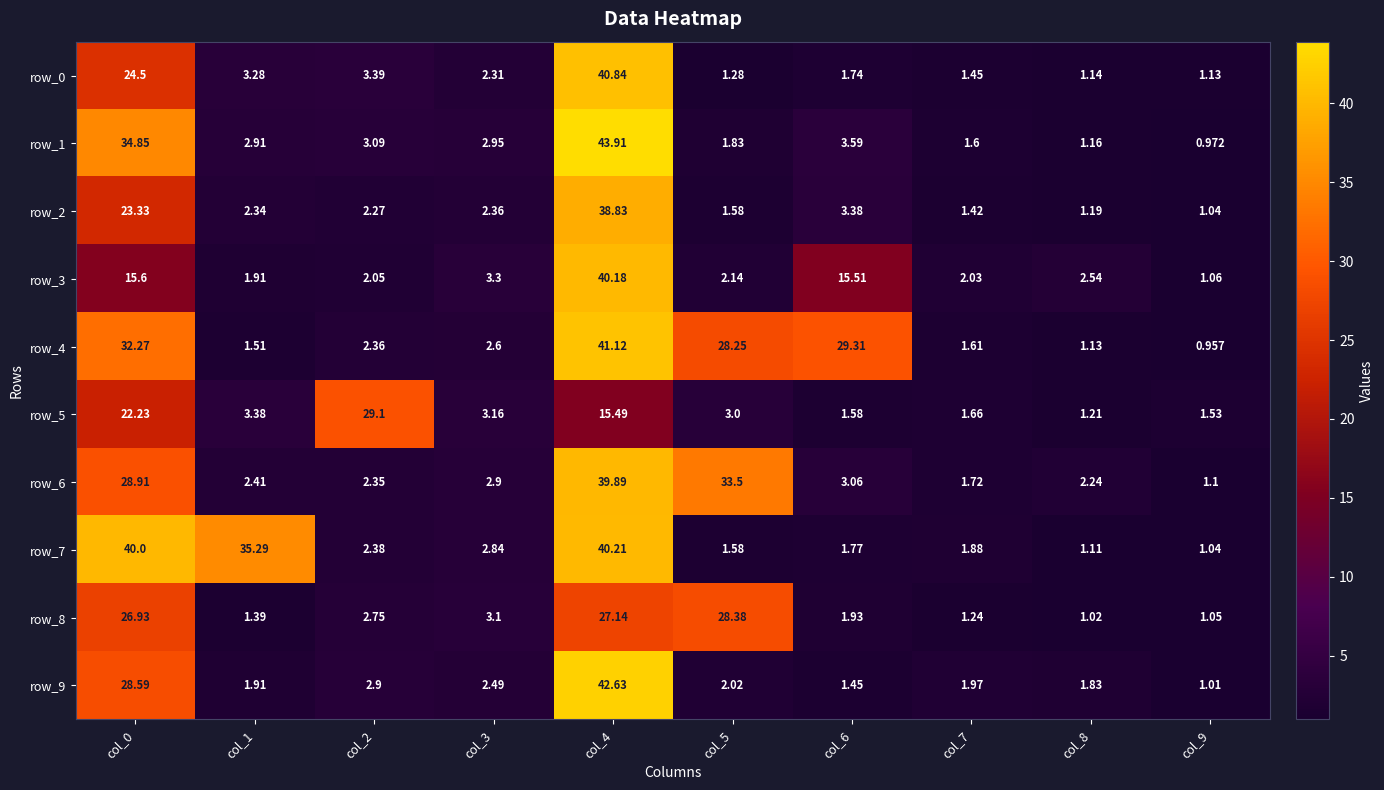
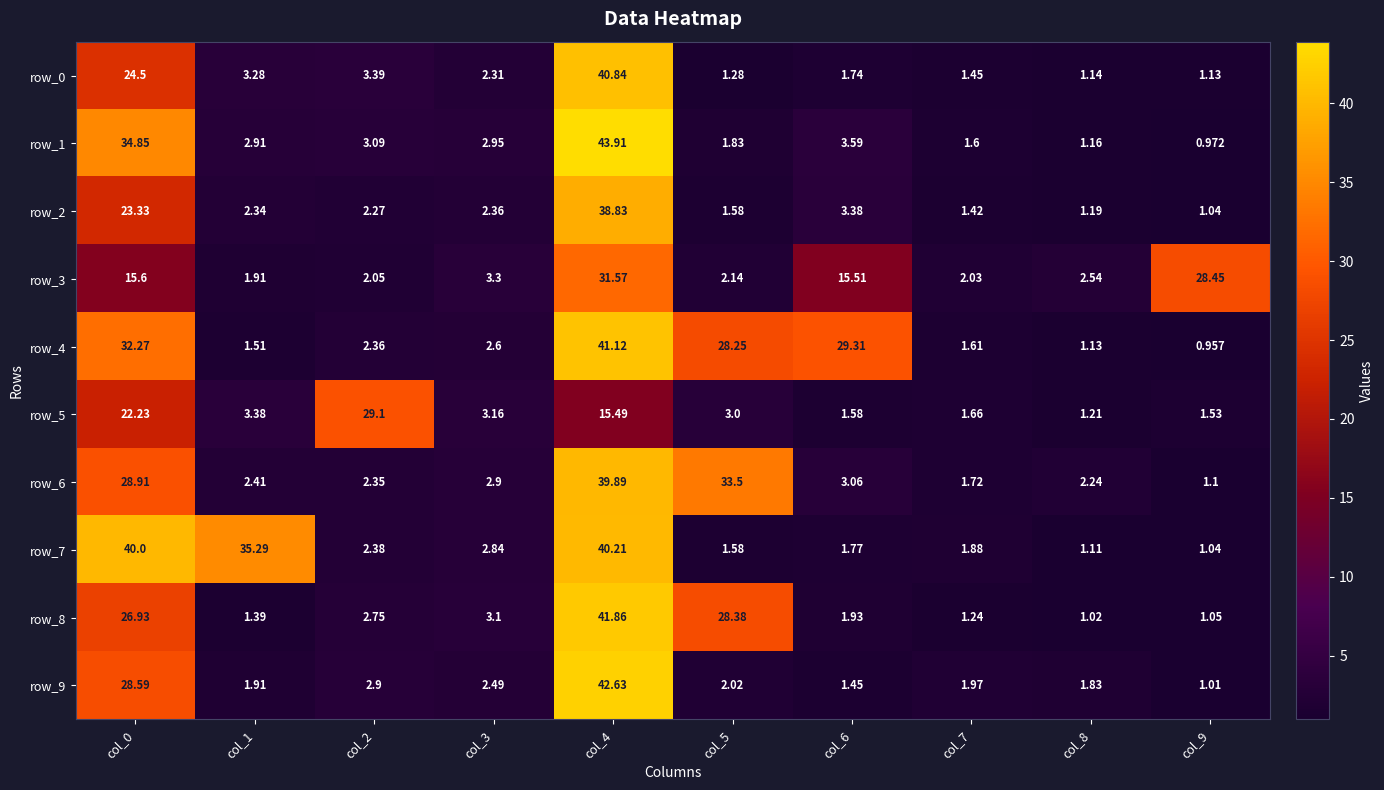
row_3, col_4: 40.18 -> 31.57
row_3, col_9: 1.06 -> 28.45
row_8, col_4: 27.14 -> 41.86
